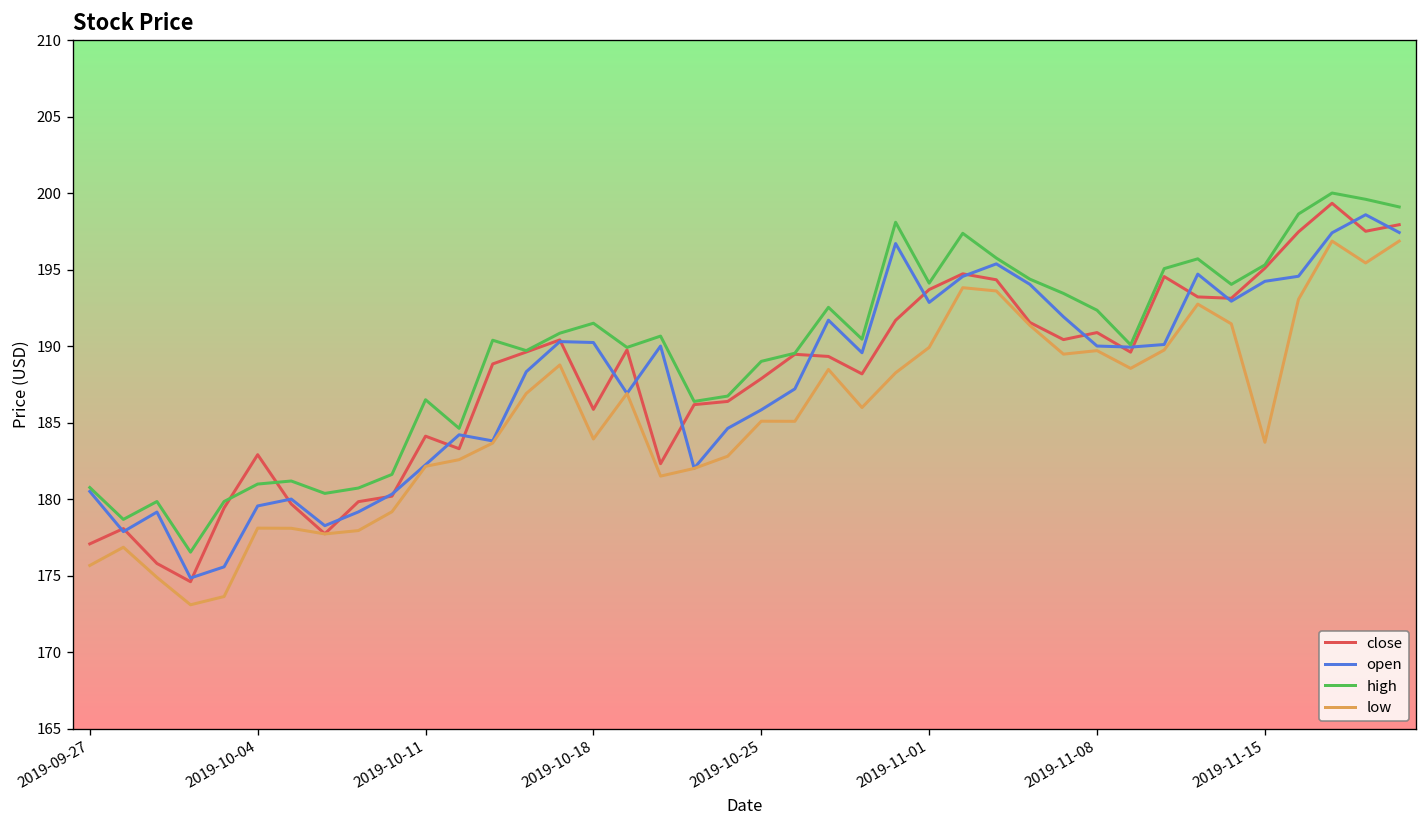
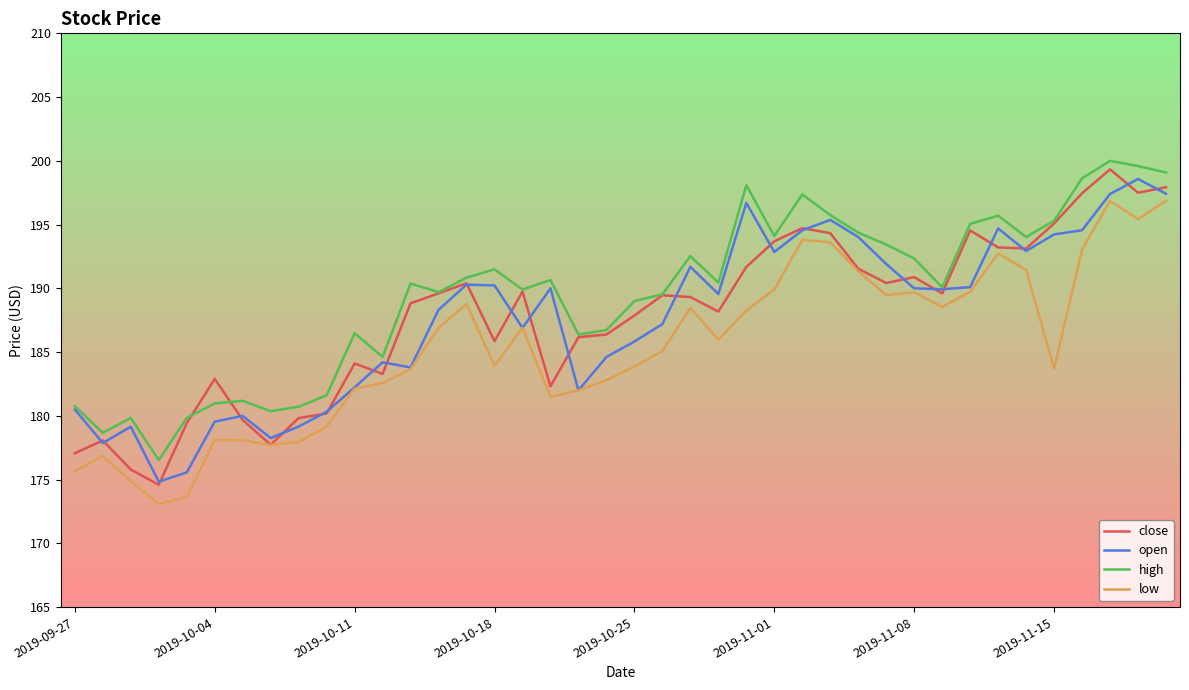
low, 2019-10-25: 185.1 -> 183.9
